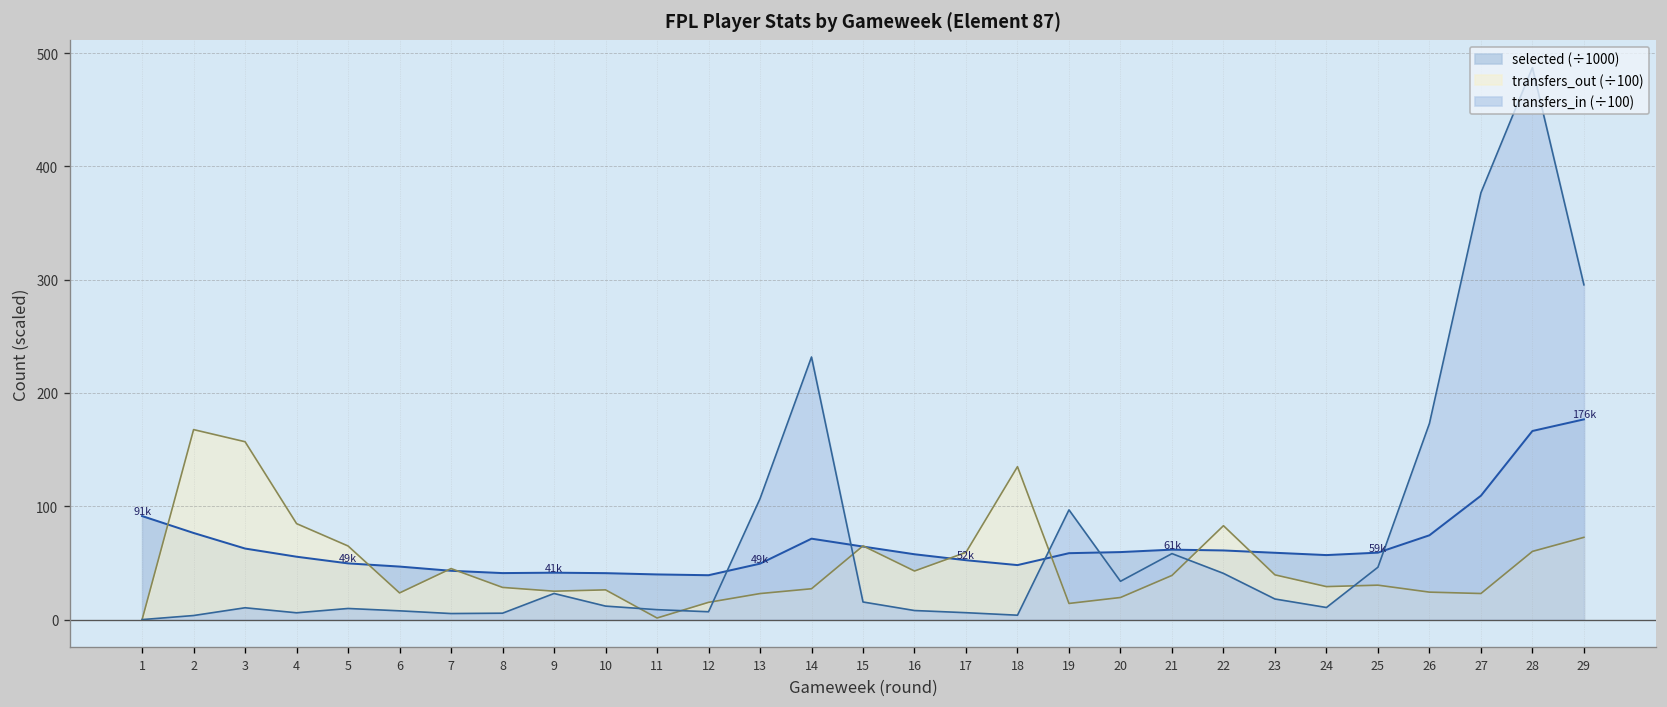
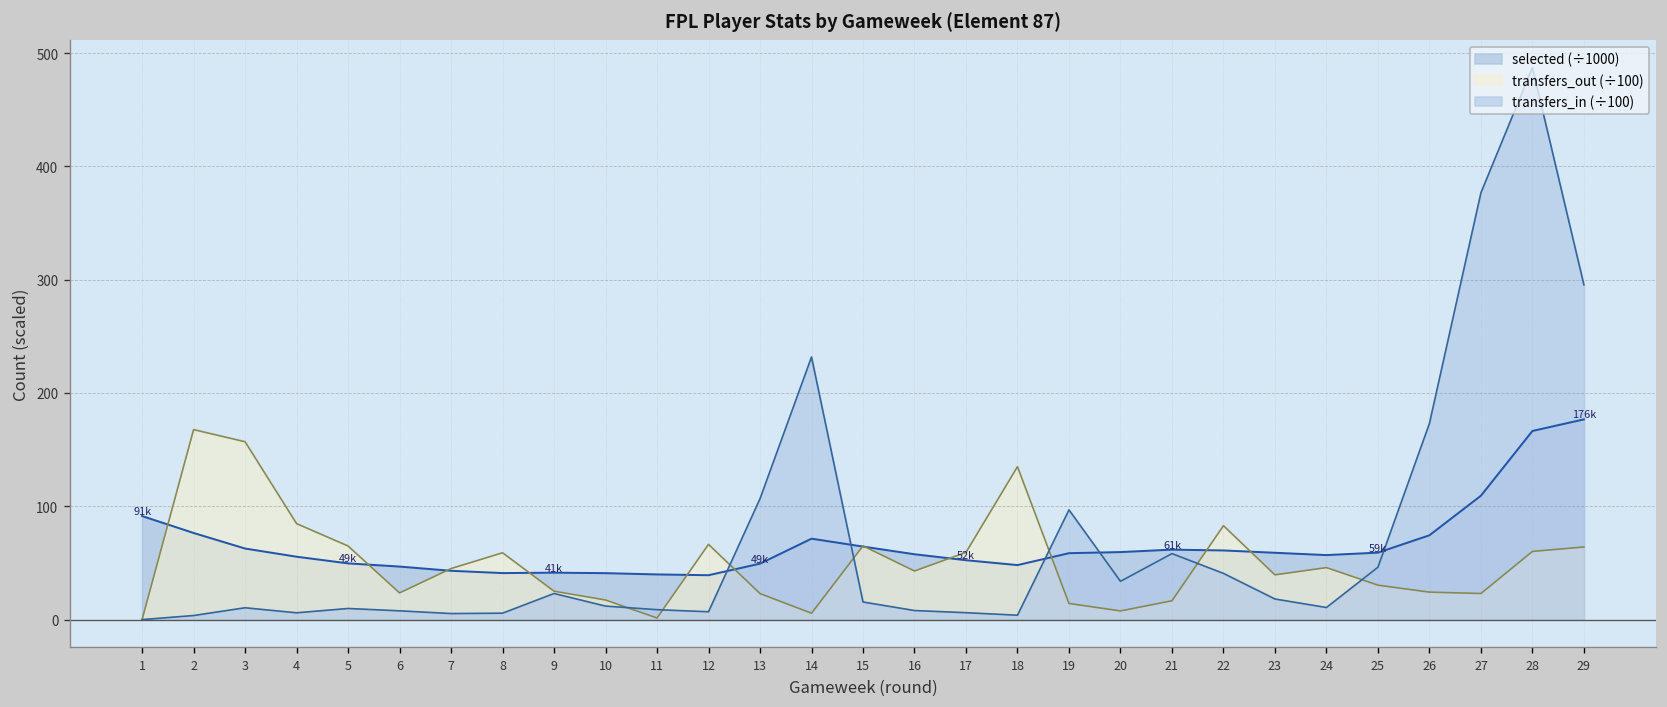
transfers_out (÷100), 8: 30 -> 60
transfers_out (÷100), 10: 30 -> 20
transfers_out (÷100), 12: 20 -> 70
transfers_out (÷100), 14: 30 -> 10
transfers_out (÷100), 20: 20 -> 10
transfers_out (÷100), 21: 40 -> 20
transfers_out (÷100), 24: 30 -> 50
transfers_out (÷100), 29: 70 -> 60
